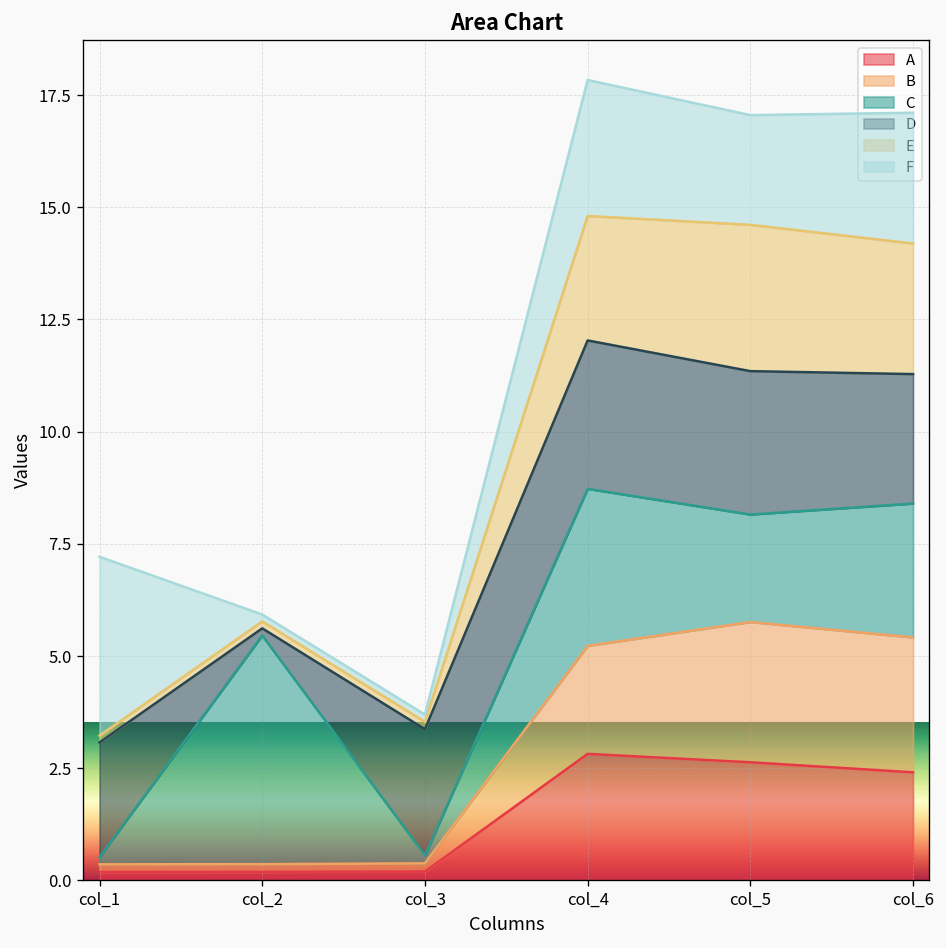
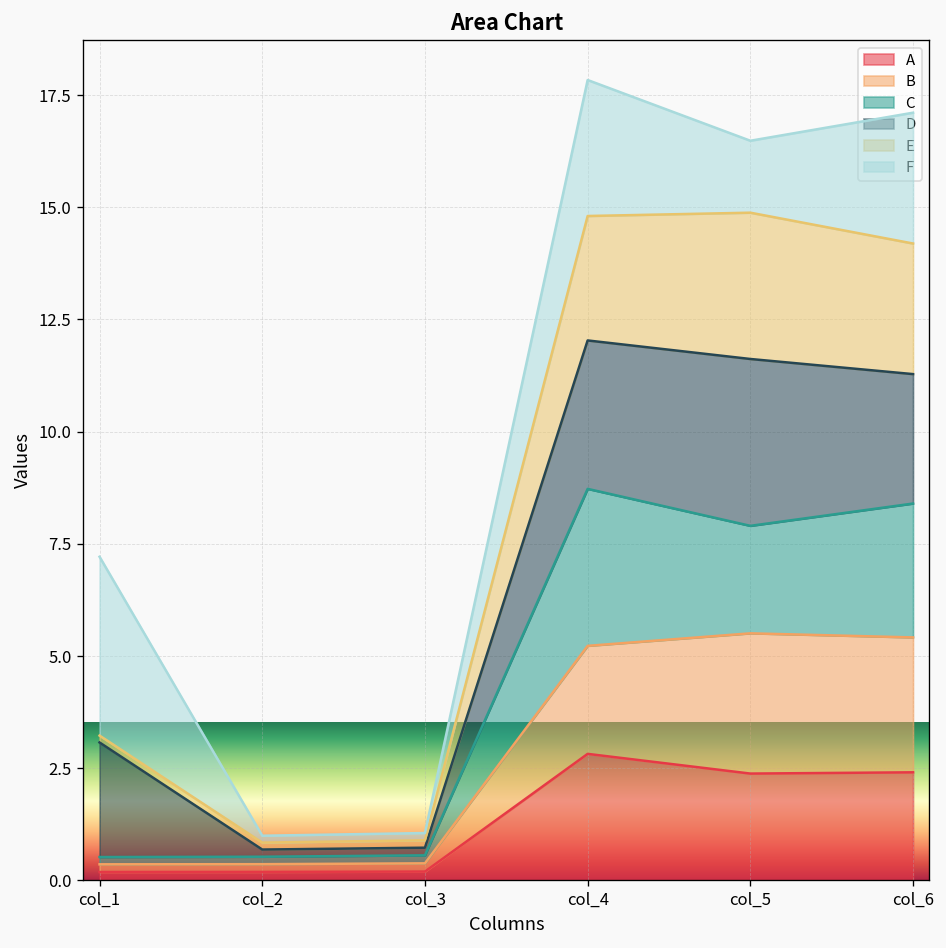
C, col_2: 5.1 -> 0.2
D, col_3: 2.8 -> 0.2
A, col_5: 2.6 -> 2.4
D, col_5: 3.2 -> 3.7
F, col_5: 2.4 -> 1.6
